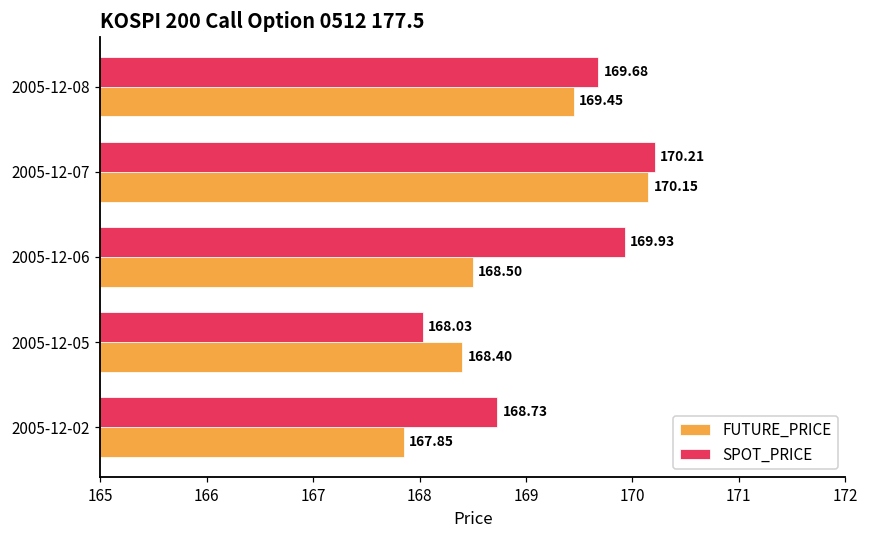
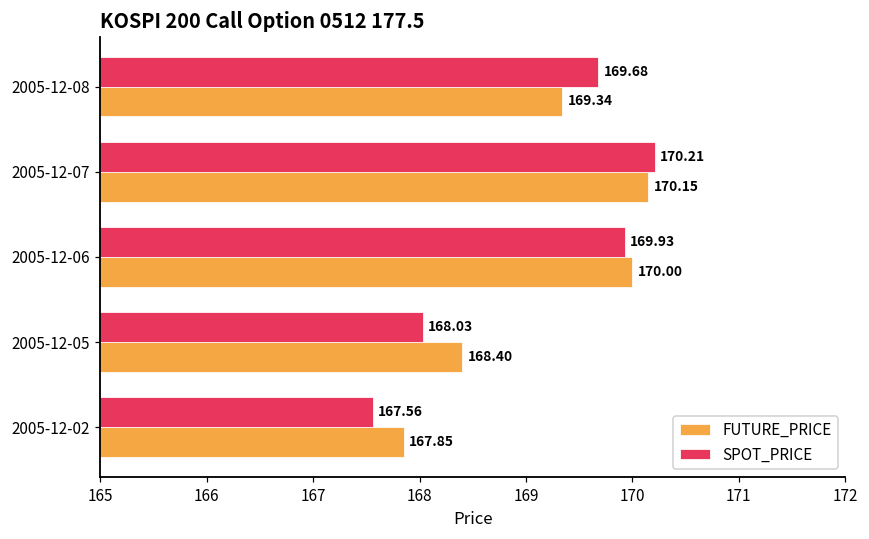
FUTURE_PRICE, 2005-12-08: 169.45 -> 169.34
FUTURE_PRICE, 2005-12-06: 168.50 -> 170.00
SPOT_PRICE, 2005-12-02: 168.73 -> 167.56
